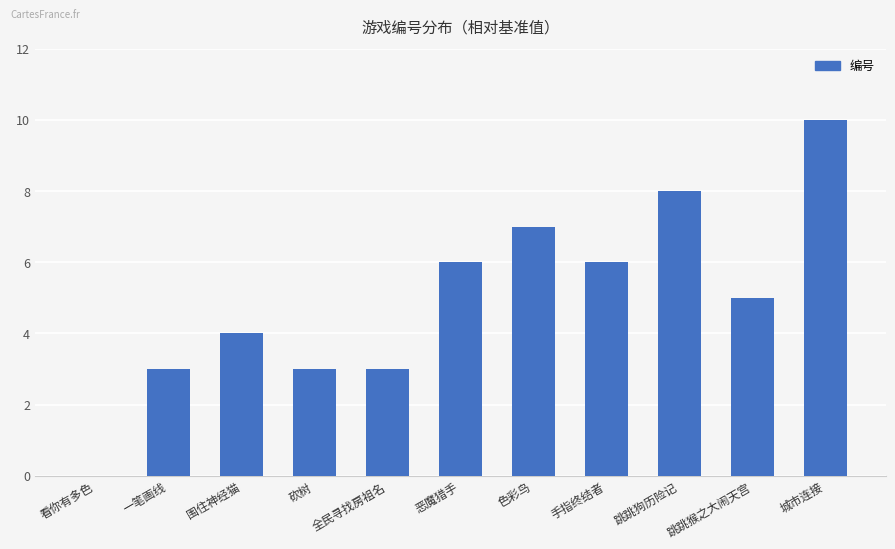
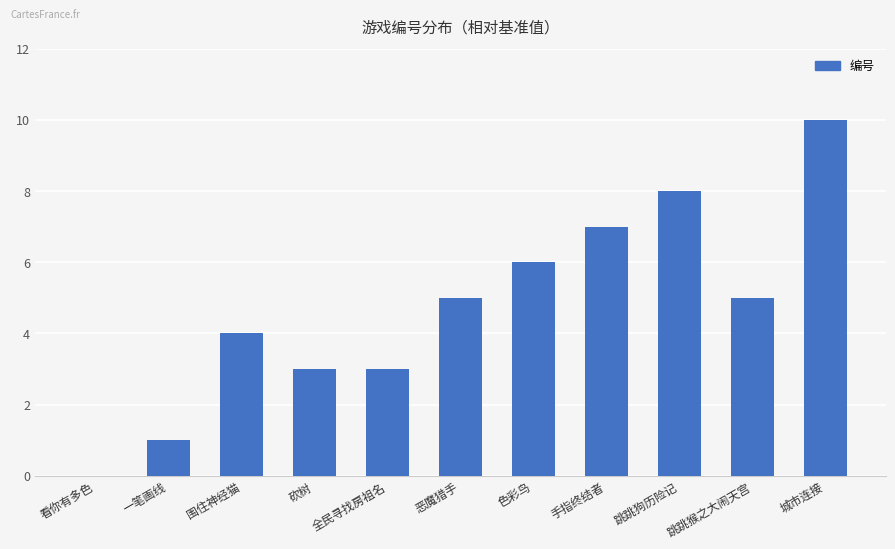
一笔画线: 3.0 -> 1.0
恶魔猎手: 6.0 -> 5.0
色彩鸟: 7.0 -> 6.0
手指终结者: 6.0 -> 7.0
